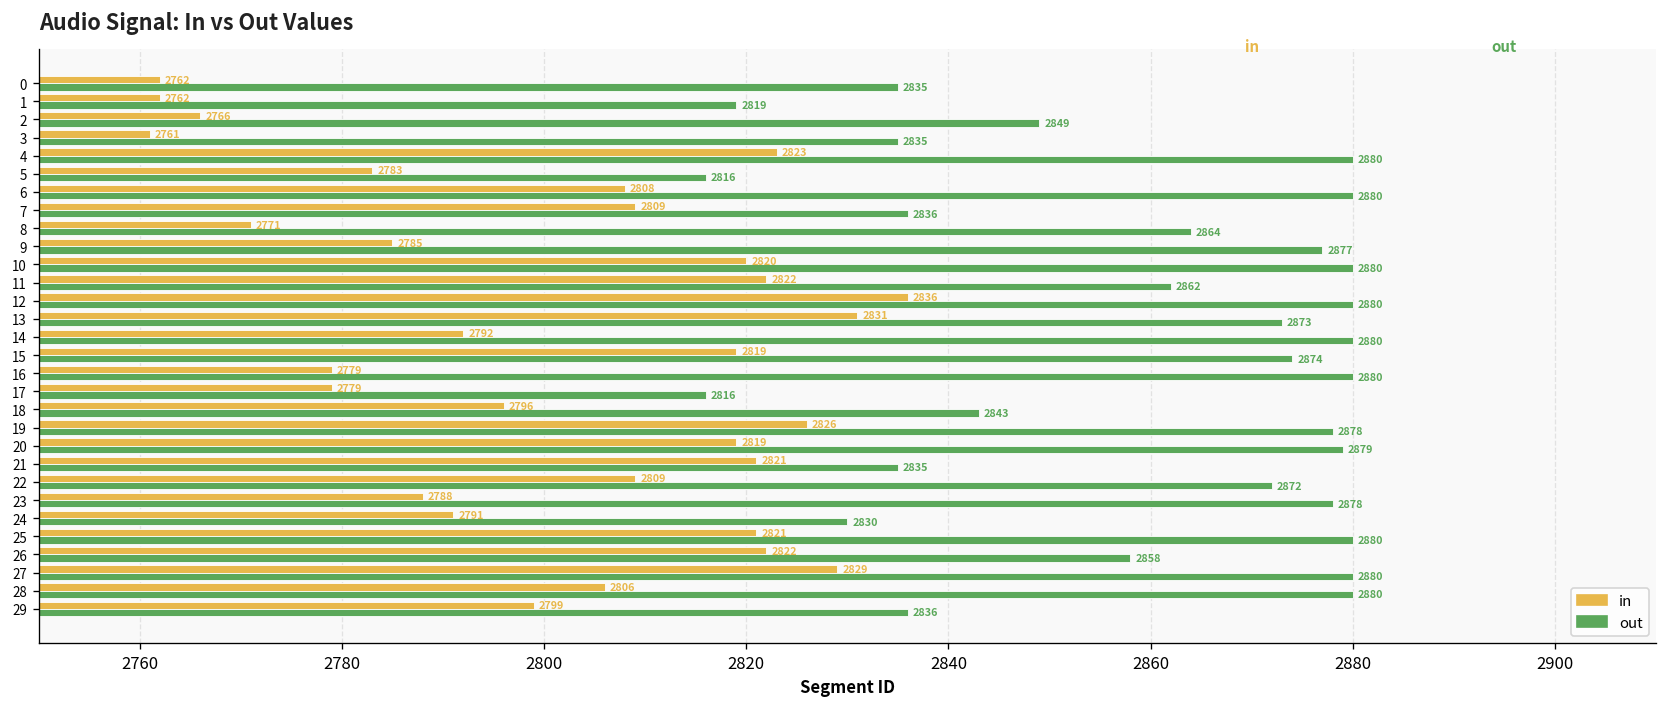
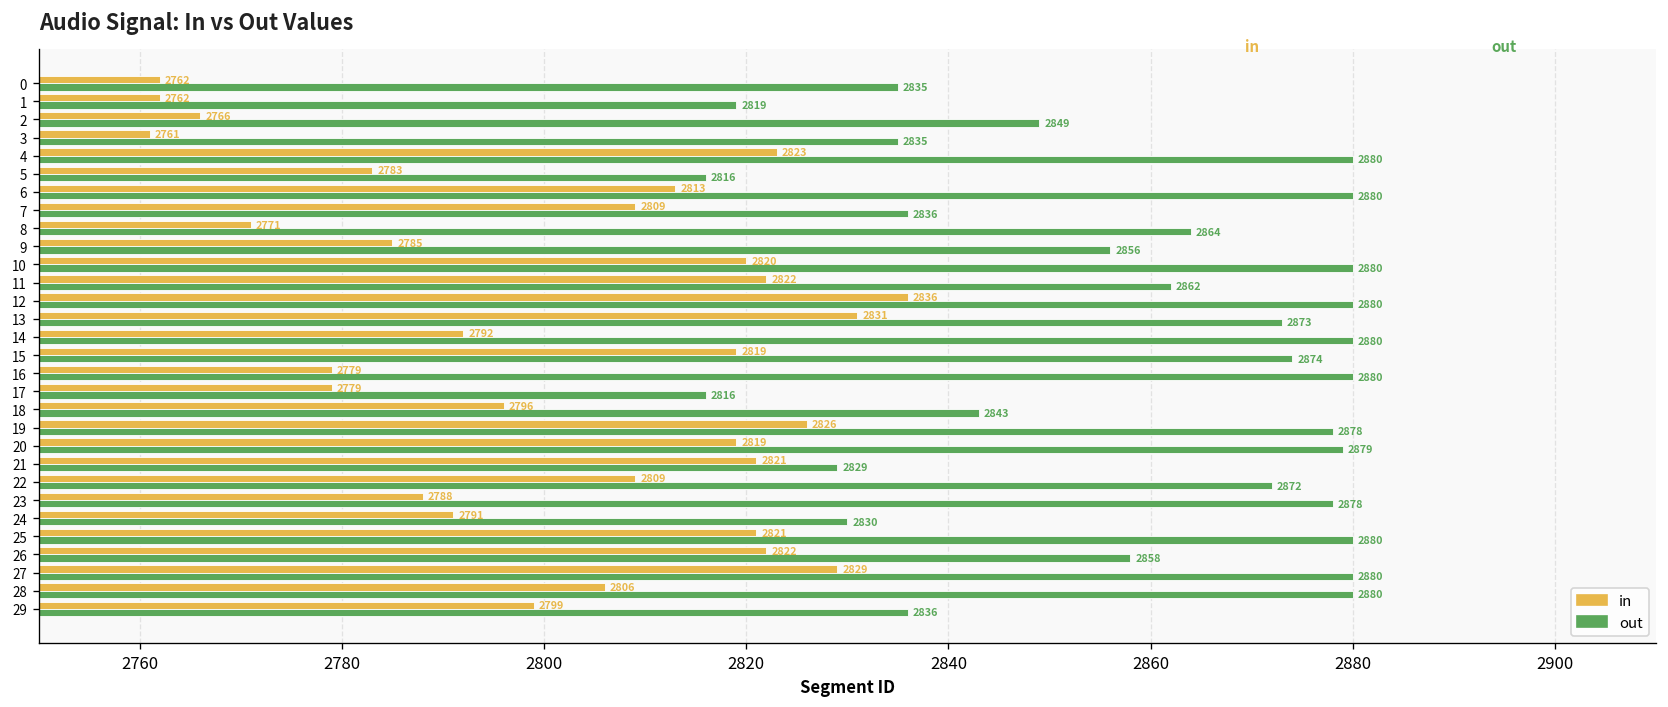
in, 6: 2808 -> 2813
out, 9: 2877 -> 2856
out, 21: 2835 -> 2829
